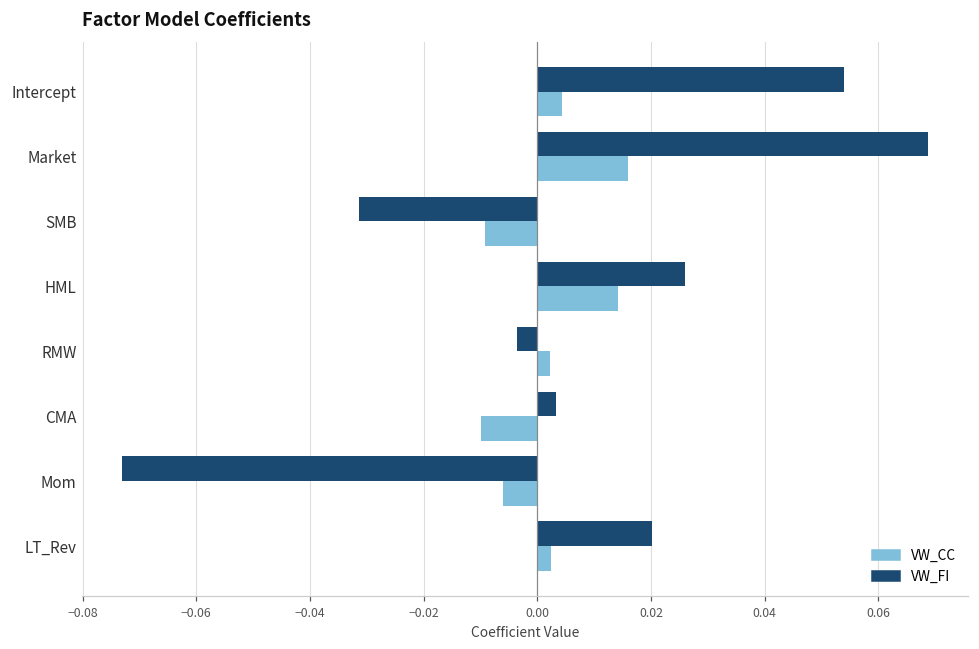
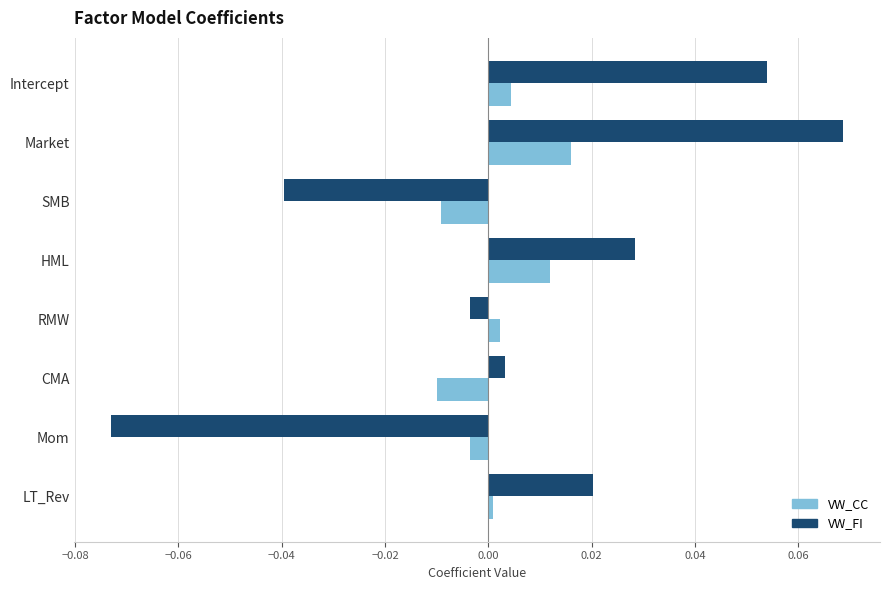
VW_FI, SMB: -0.031 -> -0.039
VW_FI, HML: 0.026 -> 0.028
VW_CC, HML: 0.014 -> 0.012
VW_CC, Mom: -0.006 -> -0.004
VW_CC, LT_Rev: 0.002 -> 0.001
